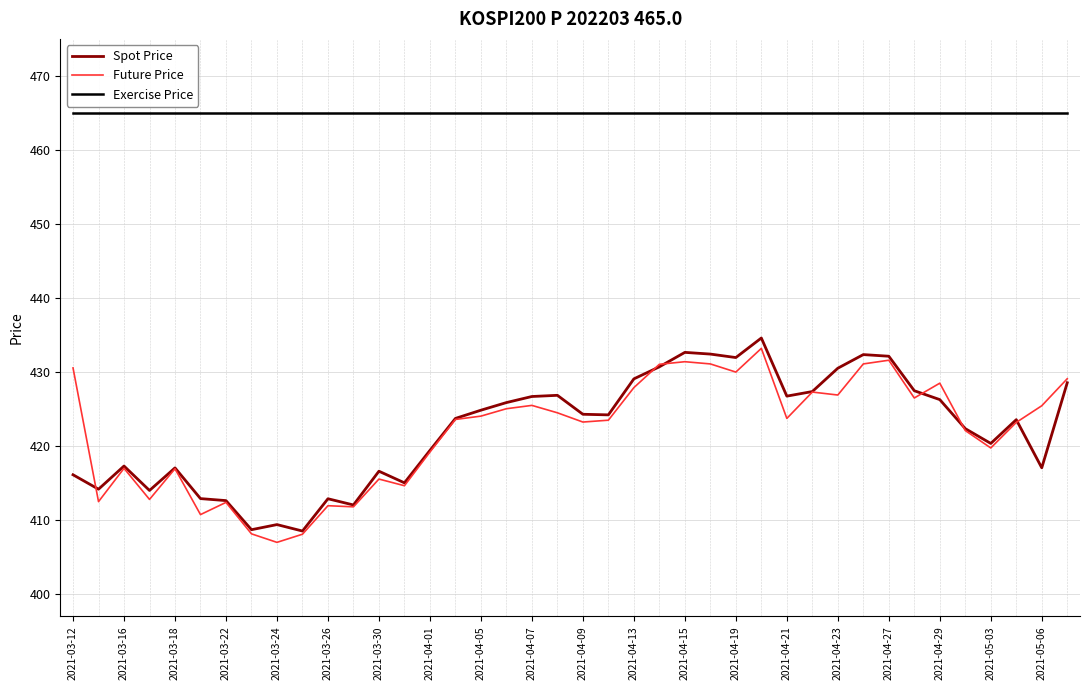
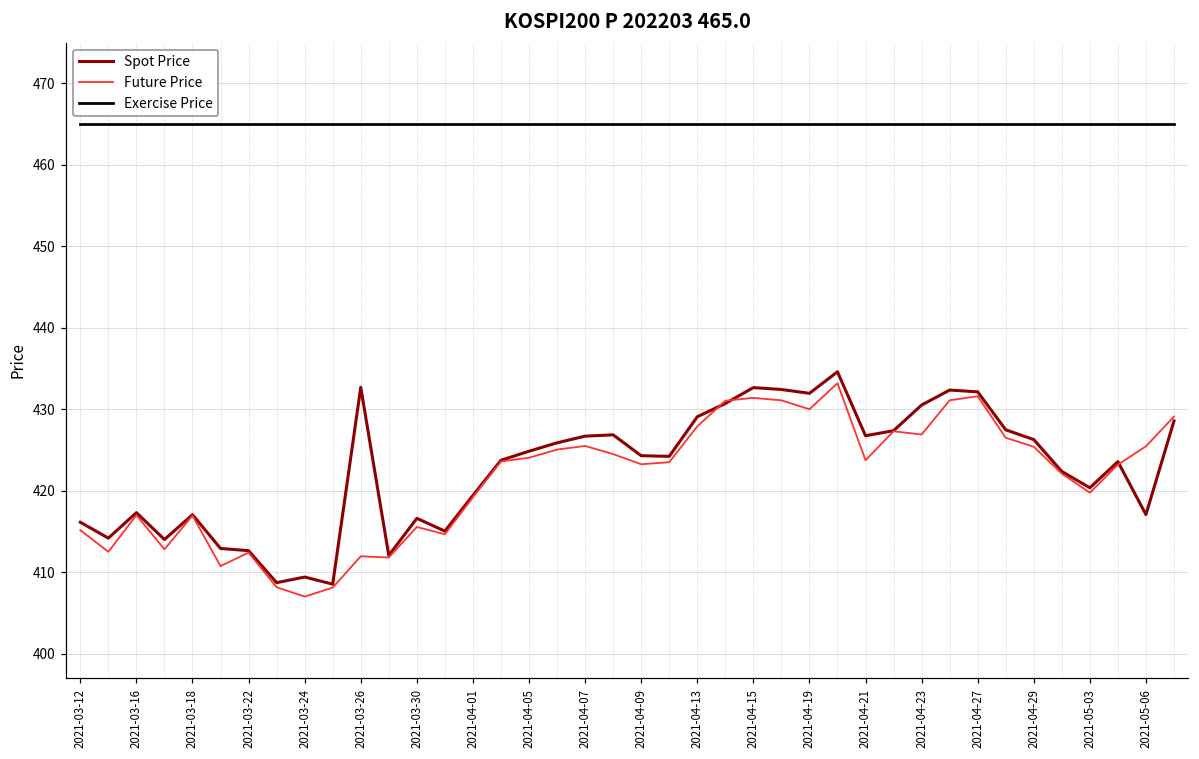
Future Price, 2021-03-12: 431 -> 415
Spot Price, 2021-03-26: 413 -> 433
Future Price, 2021-04-29: 429 -> 425
